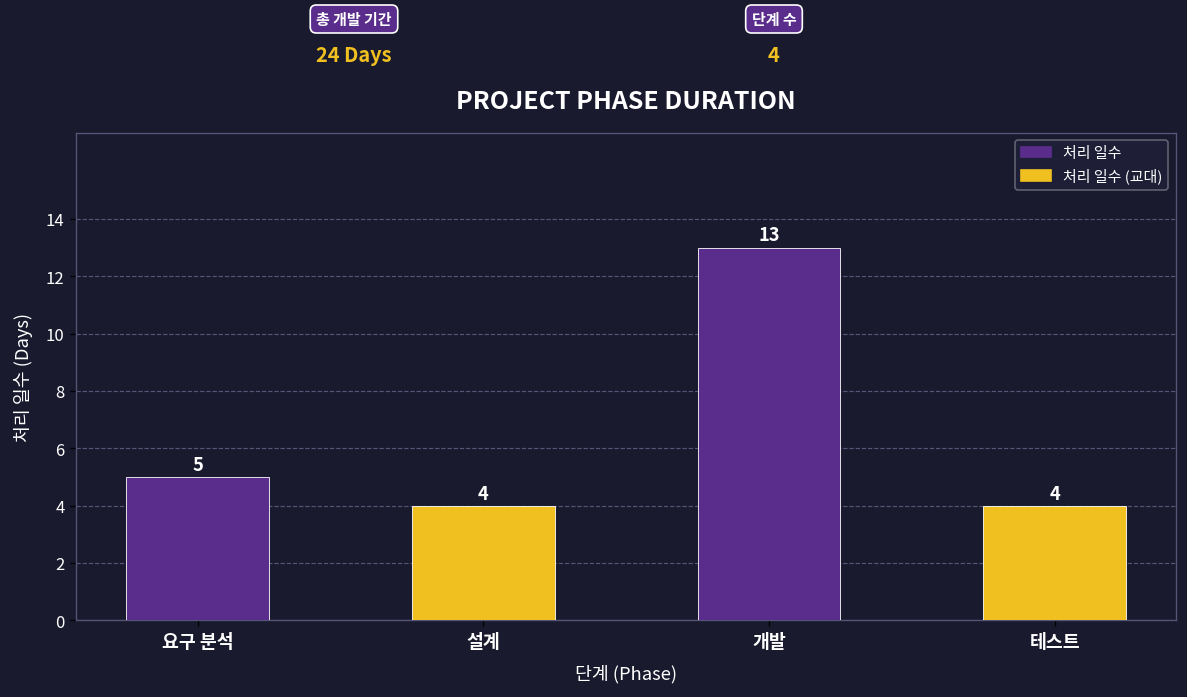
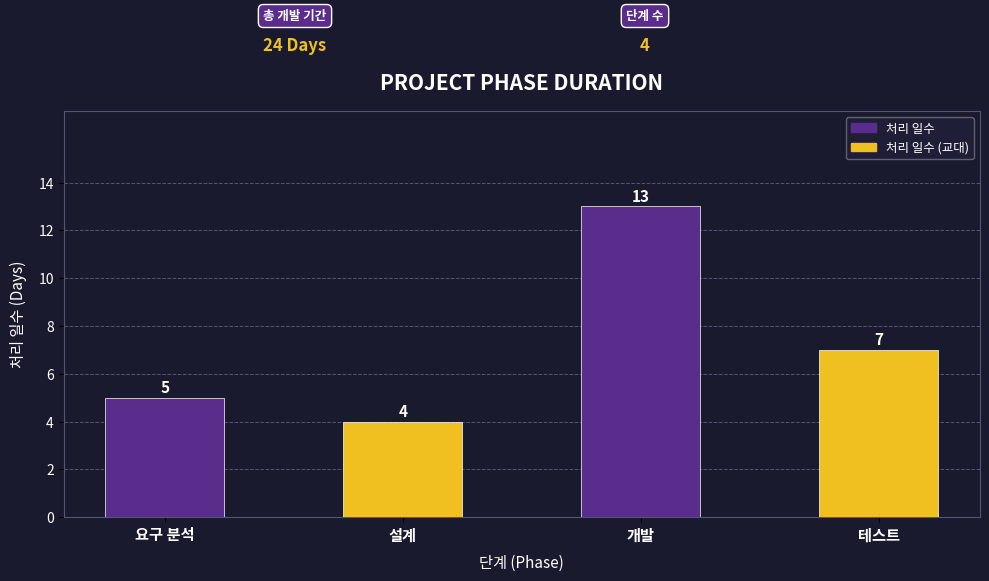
테스트: 4 -> 7
